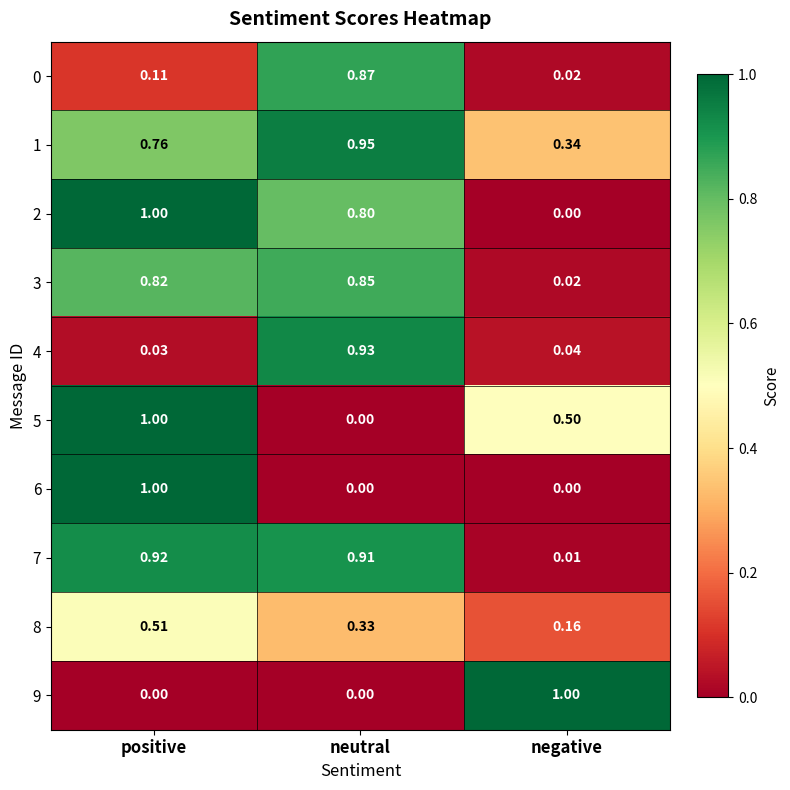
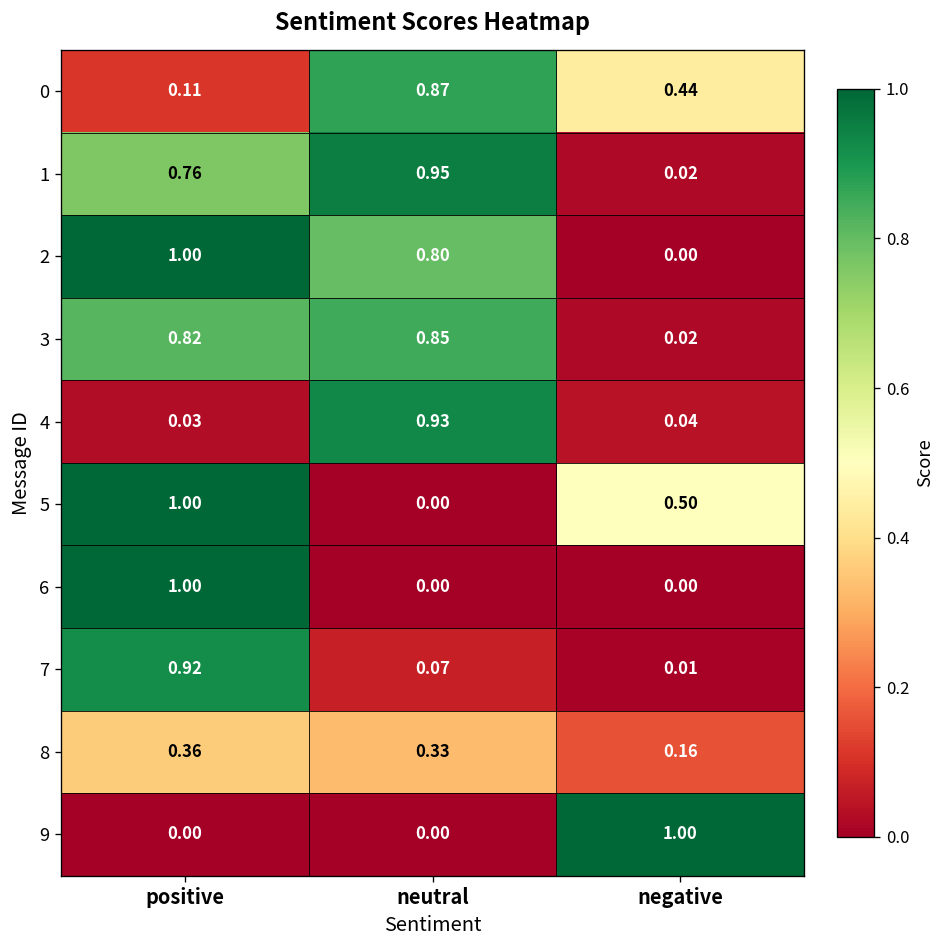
0, negative: 0.02 -> 0.44
1, negative: 0.34 -> 0.02
7, neutral: 0.91 -> 0.07
8, positive: 0.51 -> 0.36
